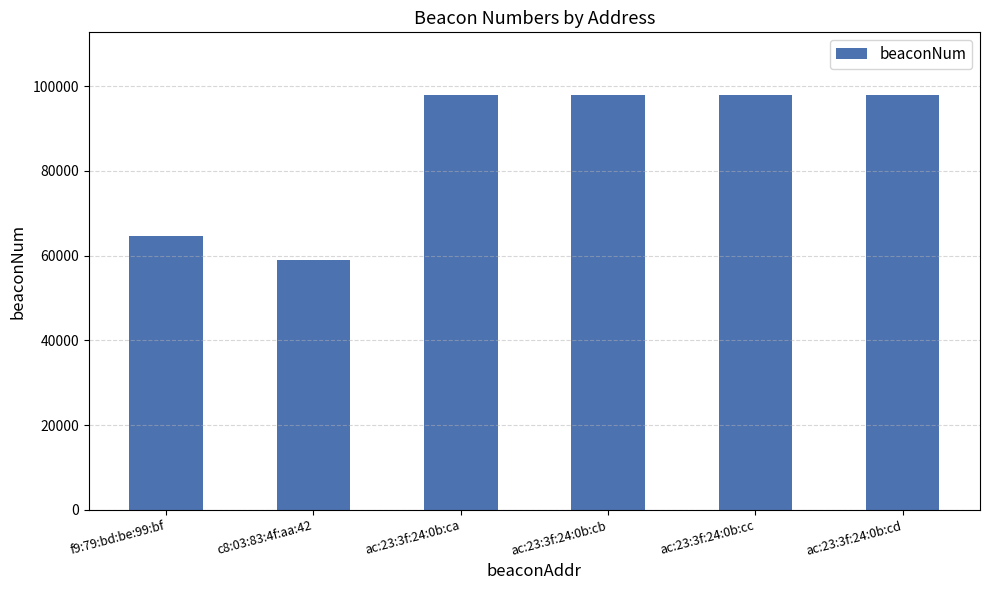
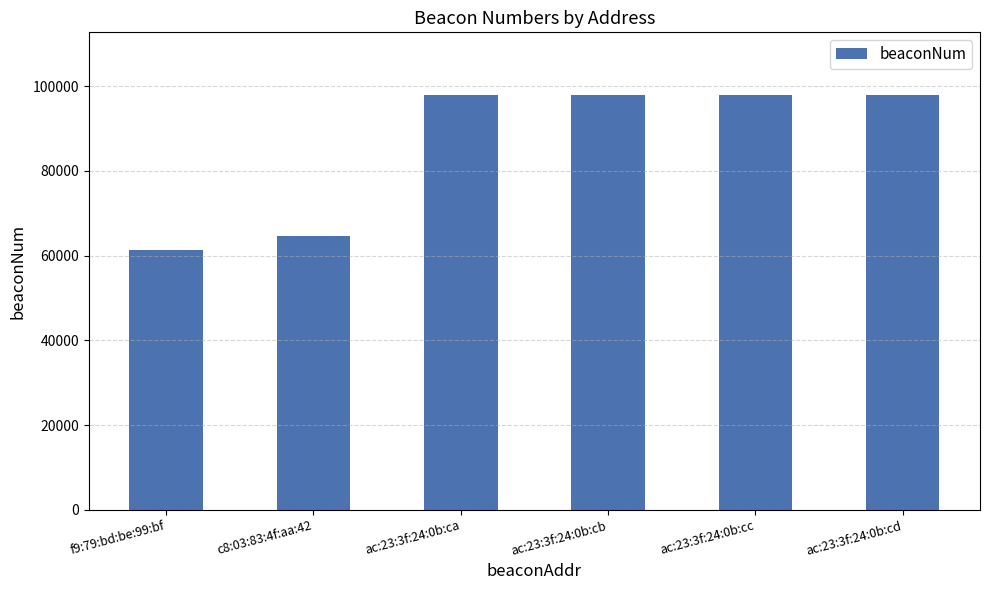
f9:79:bd:be:99:bf: 65000 -> 61000
c8:03:83:4f:aa:42: 59000 -> 65000
